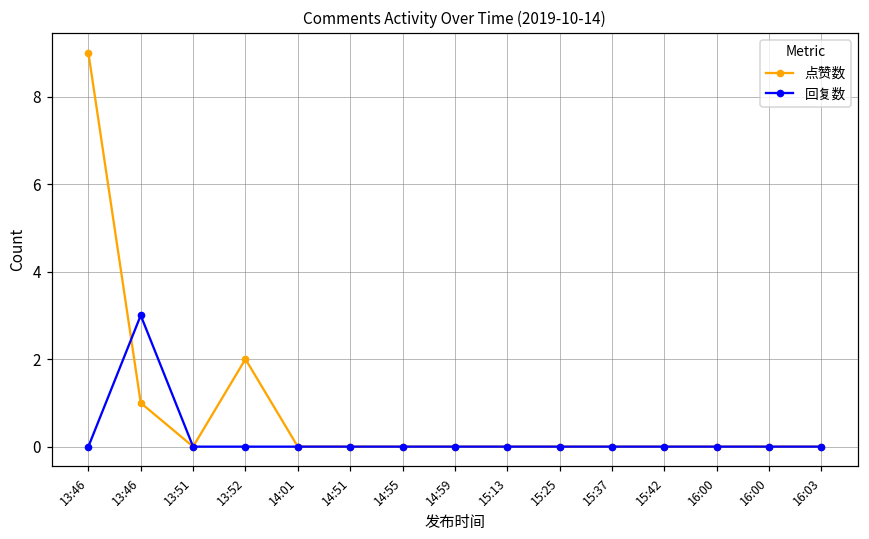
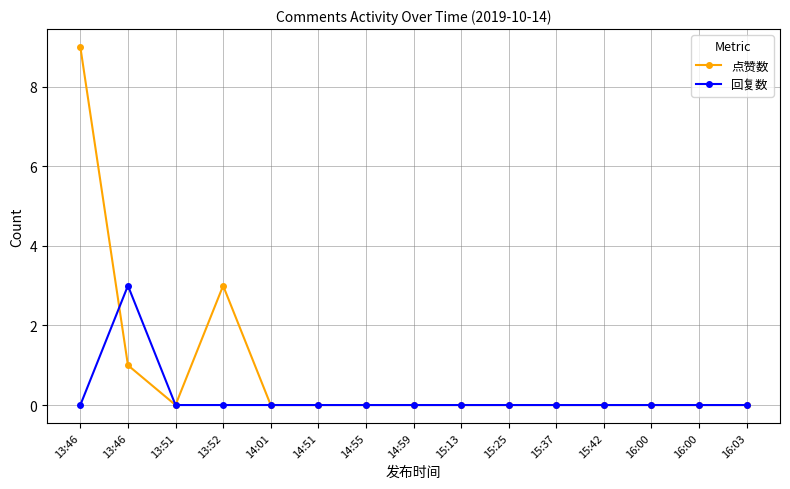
点赞数, 13:52: 2 -> 3
